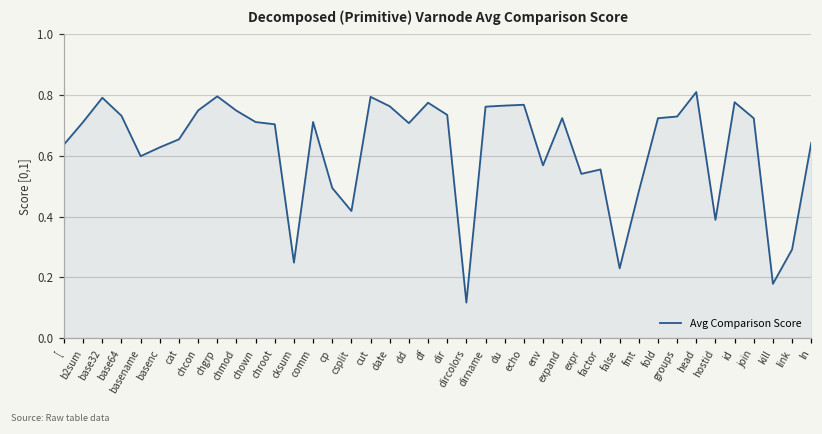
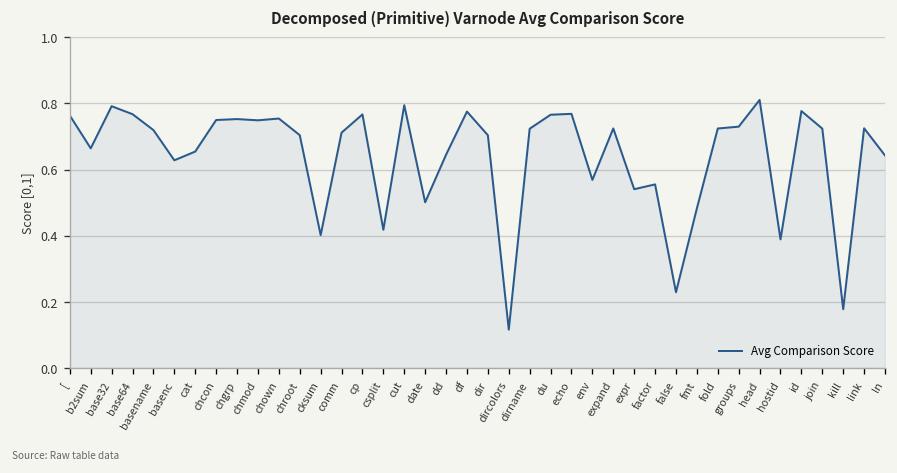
[: 0.64 -> 0.76
b2sum: 0.71 -> 0.66
base64: 0.73 -> 0.77
basename: 0.60 -> 0.72
chgrp: 0.80 -> 0.75
chown: 0.71 -> 0.75
cksum: 0.25 -> 0.40
cp: 0.49 -> 0.77
date: 0.76 -> 0.50
dd: 0.71 -> 0.64
dir: 0.73 -> 0.70
dirname: 0.76 -> 0.72
link: 0.29 -> 0.72
